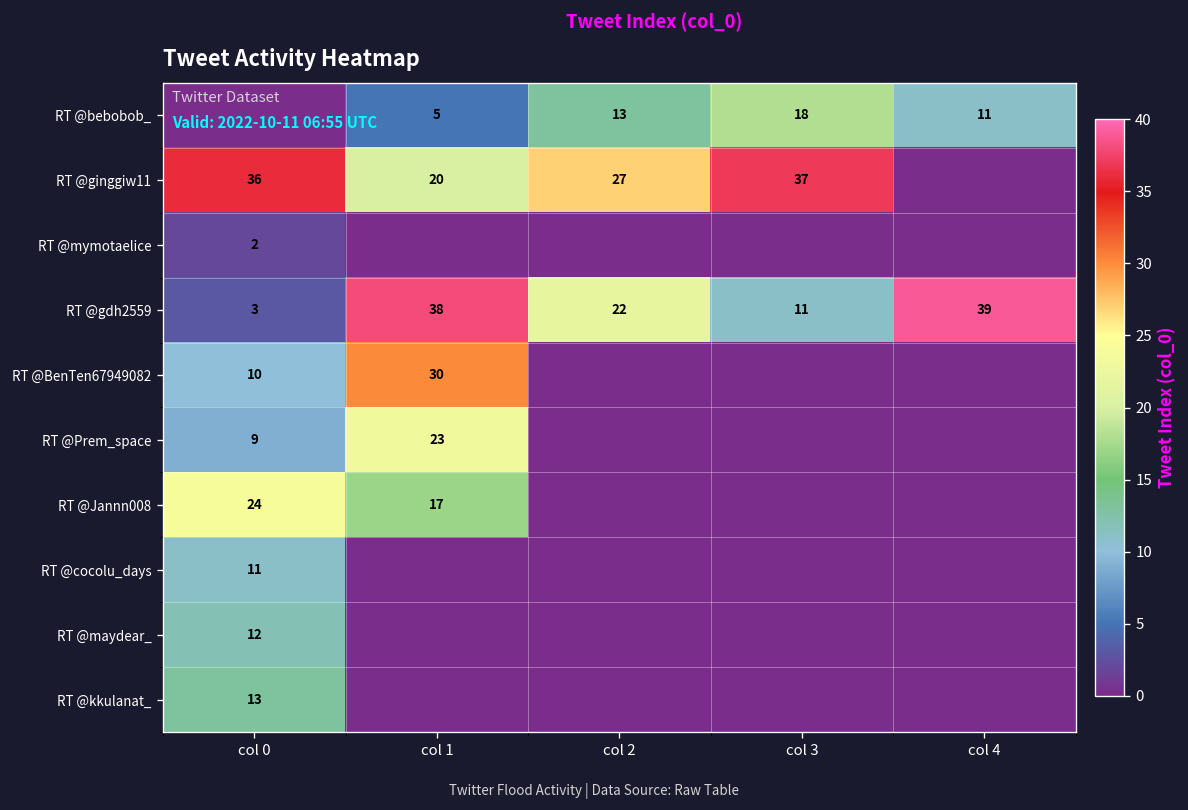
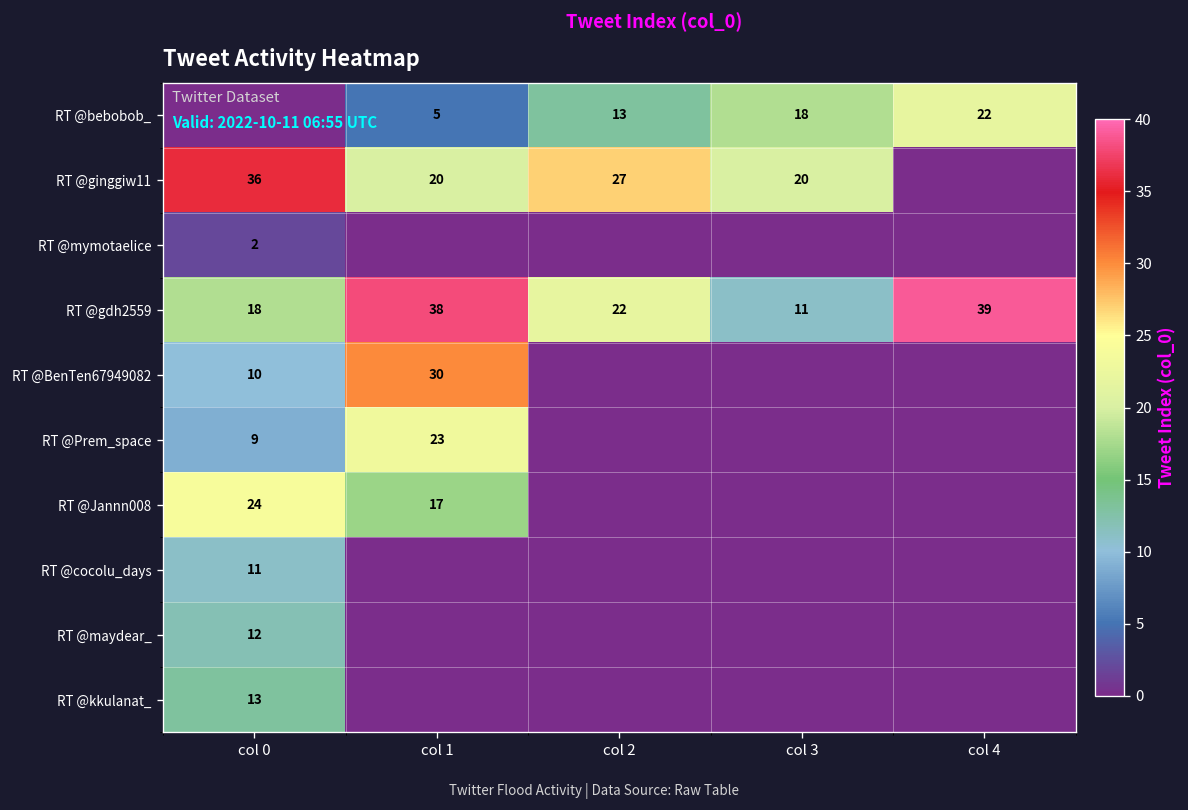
RT @bebobob_, col 4: 11 -> 22
RT @ginggiw11, col 3: 37 -> 20
RT @gdh2559, col 0: 3 -> 18
